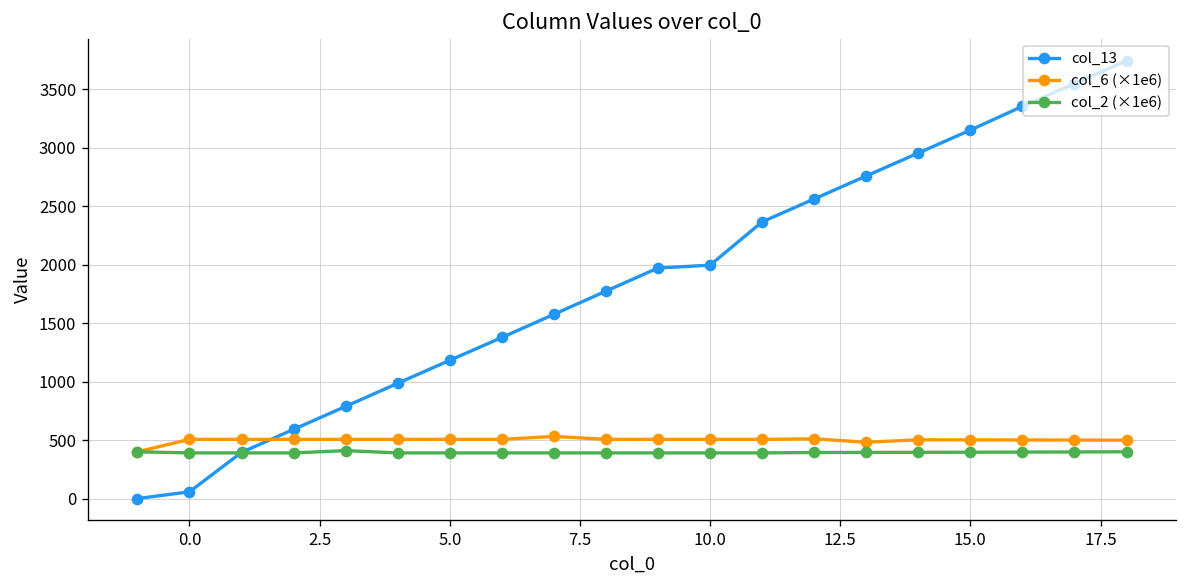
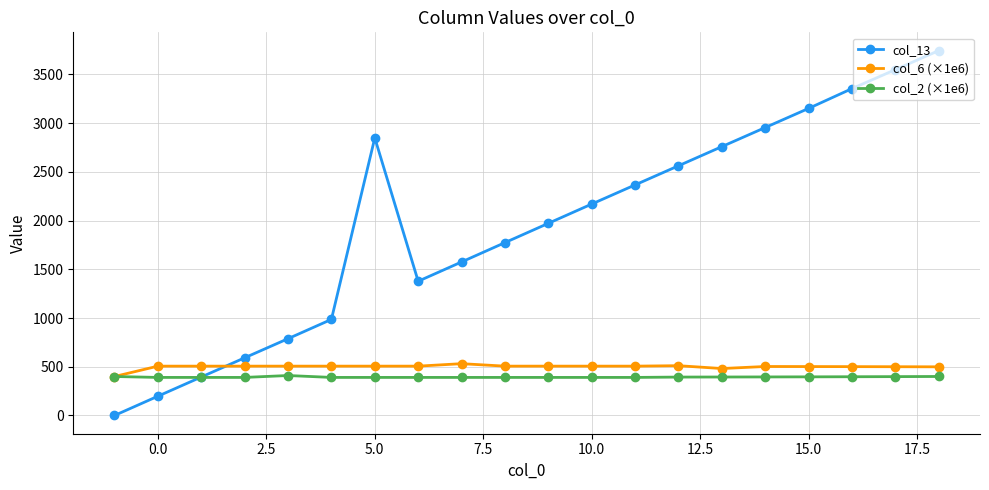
col_13, 0.0: 100 -> 200
col_13, 5.0: 1200 -> 2800
col_13, 10.0: 2000 -> 2200
